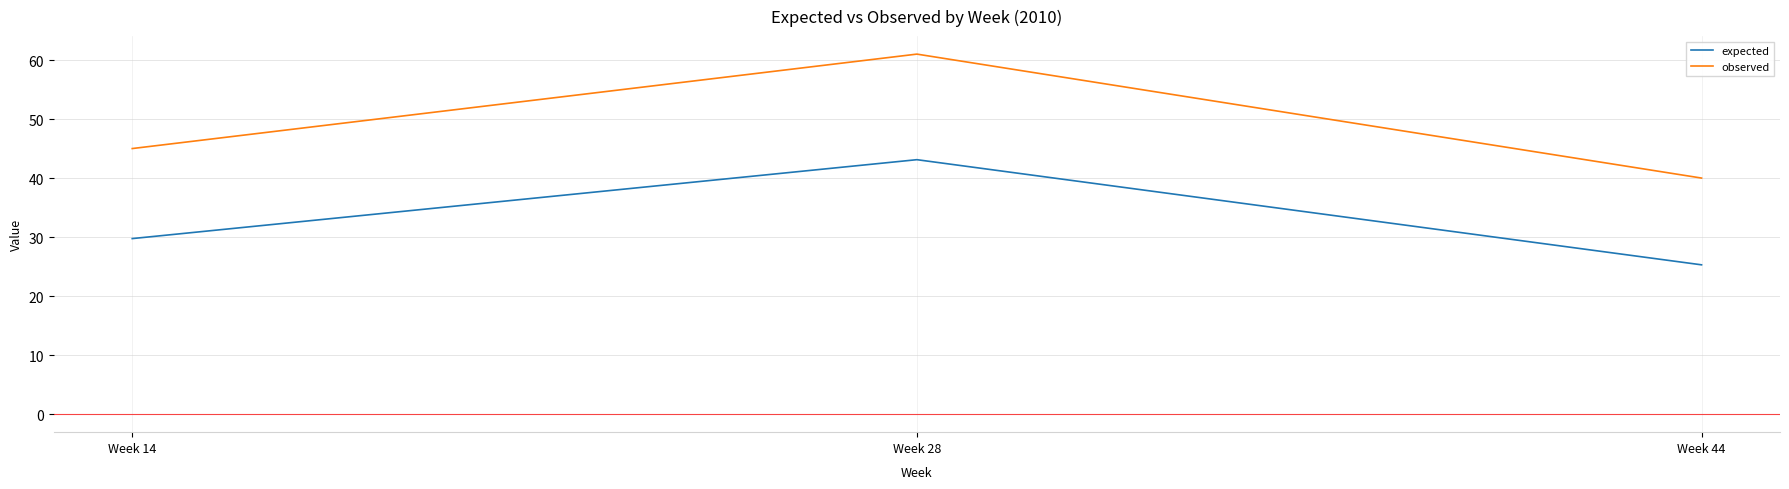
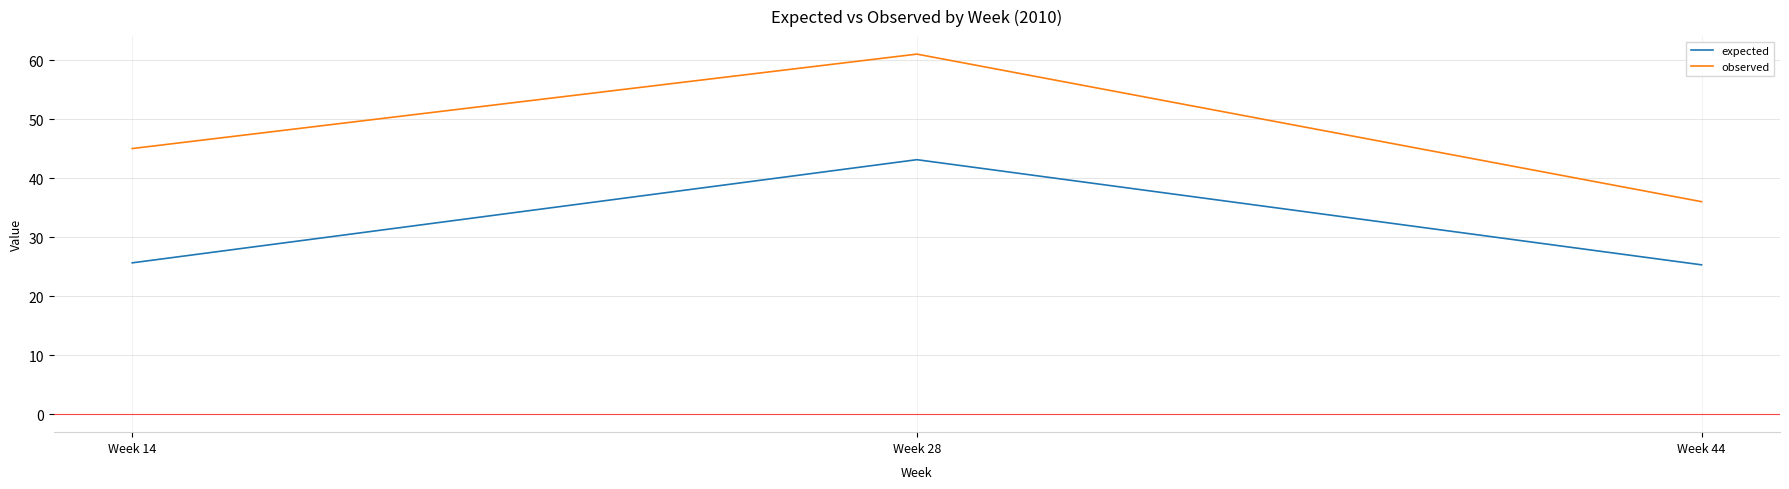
expected, Week 14: 30 -> 26
observed, Week 44: 40 -> 36
